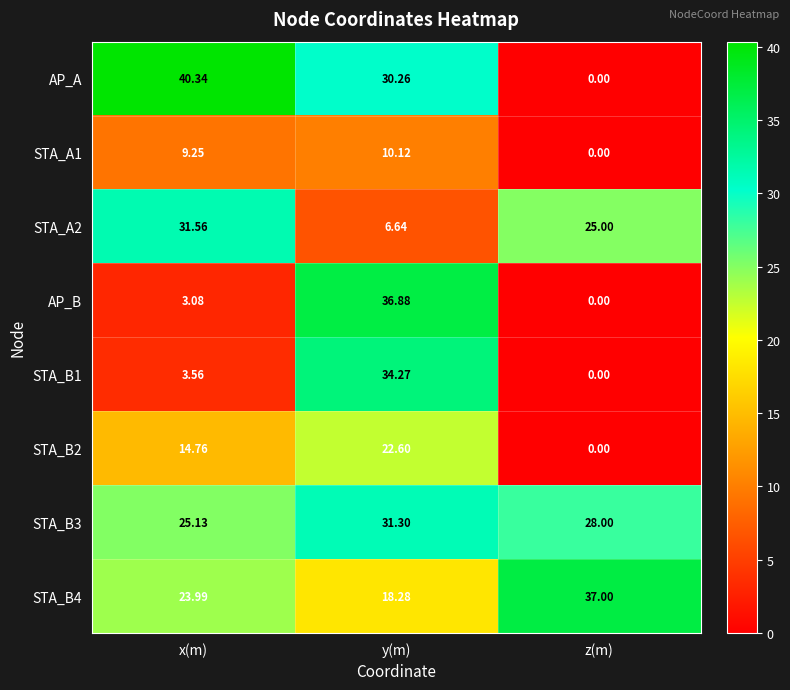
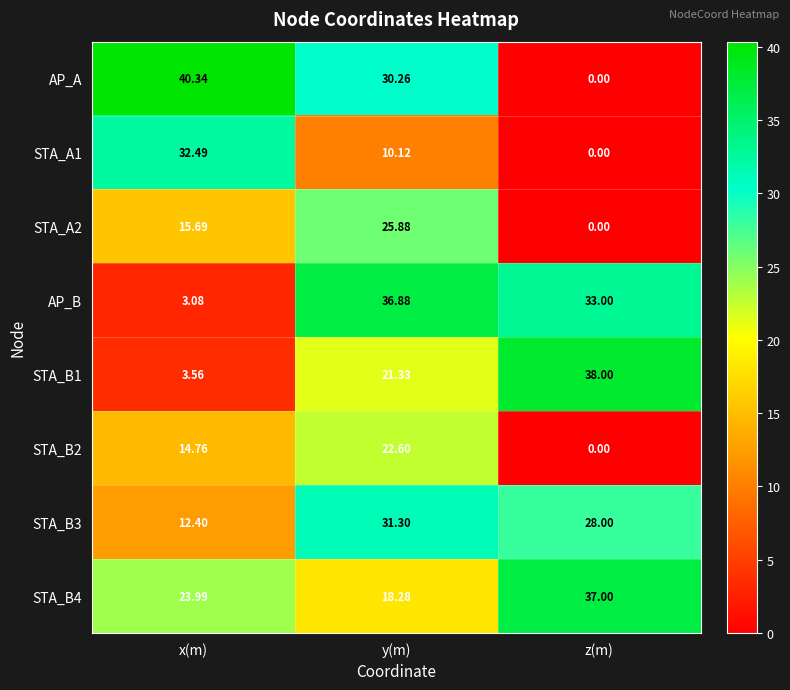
STA_A1, x(m): 9.25 -> 32.49
STA_A2, x(m): 31.56 -> 15.69
STA_A2, y(m): 6.64 -> 25.88
STA_A2, z(m): 25.00 -> 0.00
AP_B, z(m): 0.00 -> 33.00
STA_B1, y(m): 34.27 -> 21.33
STA_B1, z(m): 0.00 -> 38.00
STA_B3, x(m): 25.13 -> 12.40
